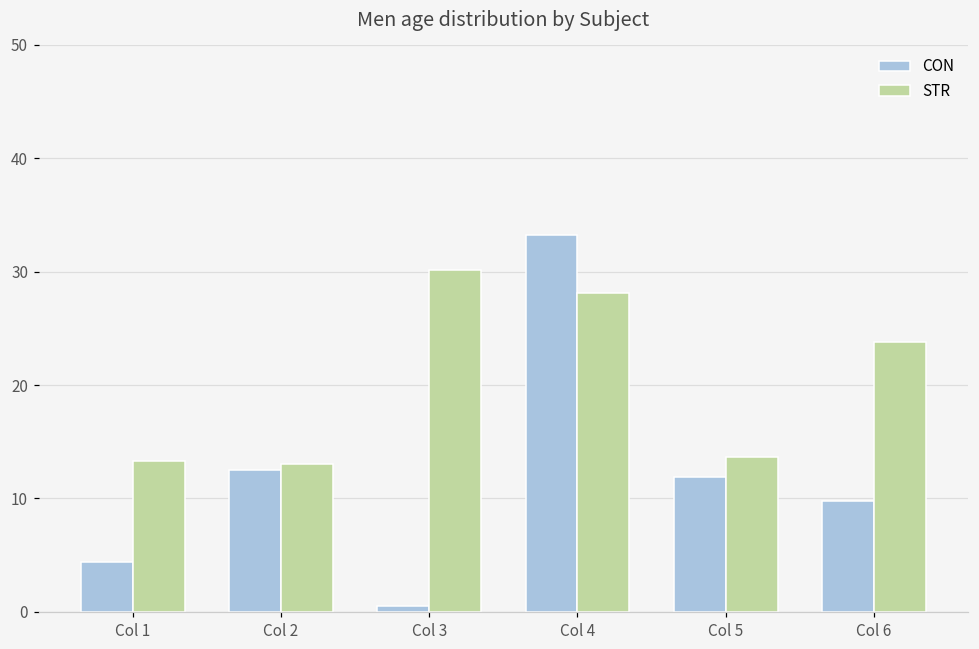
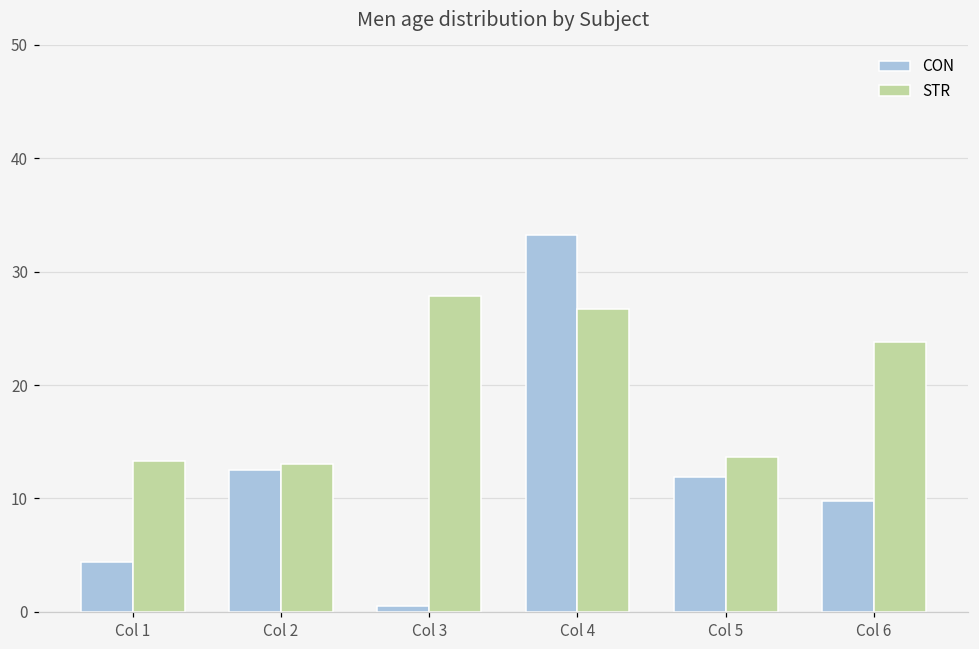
STR, Col 3: 30.1 -> 27.9
STR, Col 4: 28.1 -> 26.7
